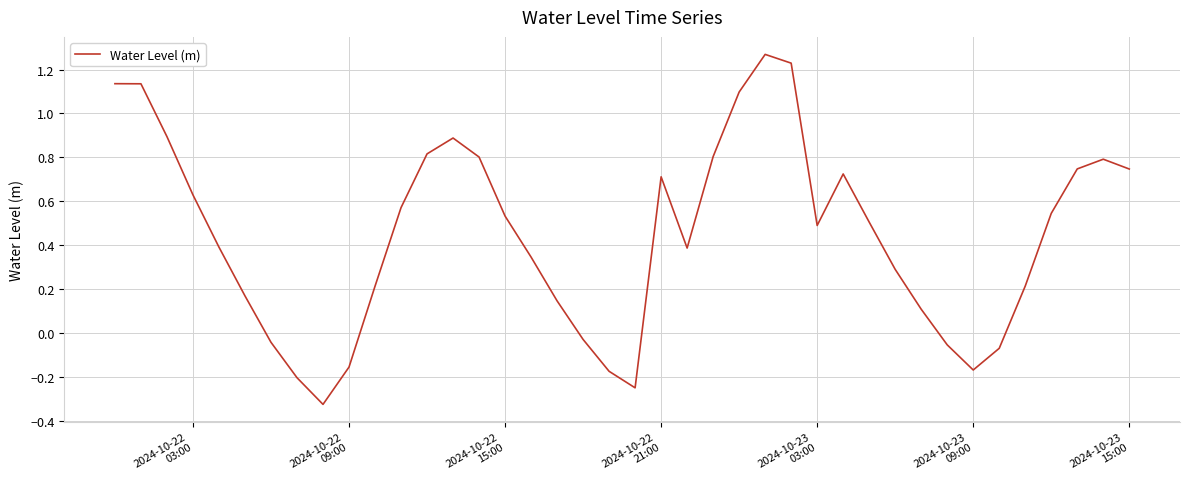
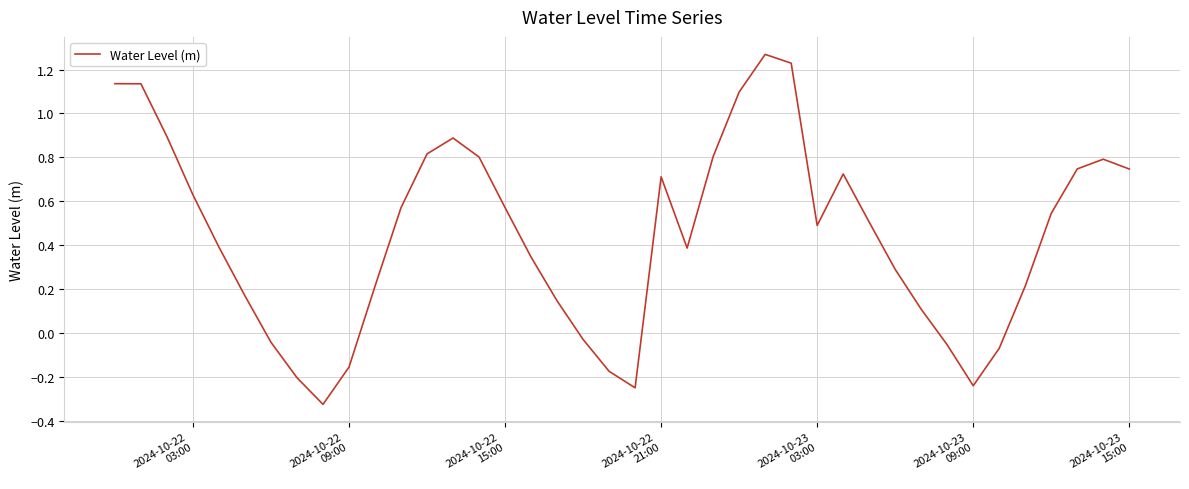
2024-10-22 15:00: 0.53 -> 0.57
2024-10-23 09:00: -0.17 -> -0.24
